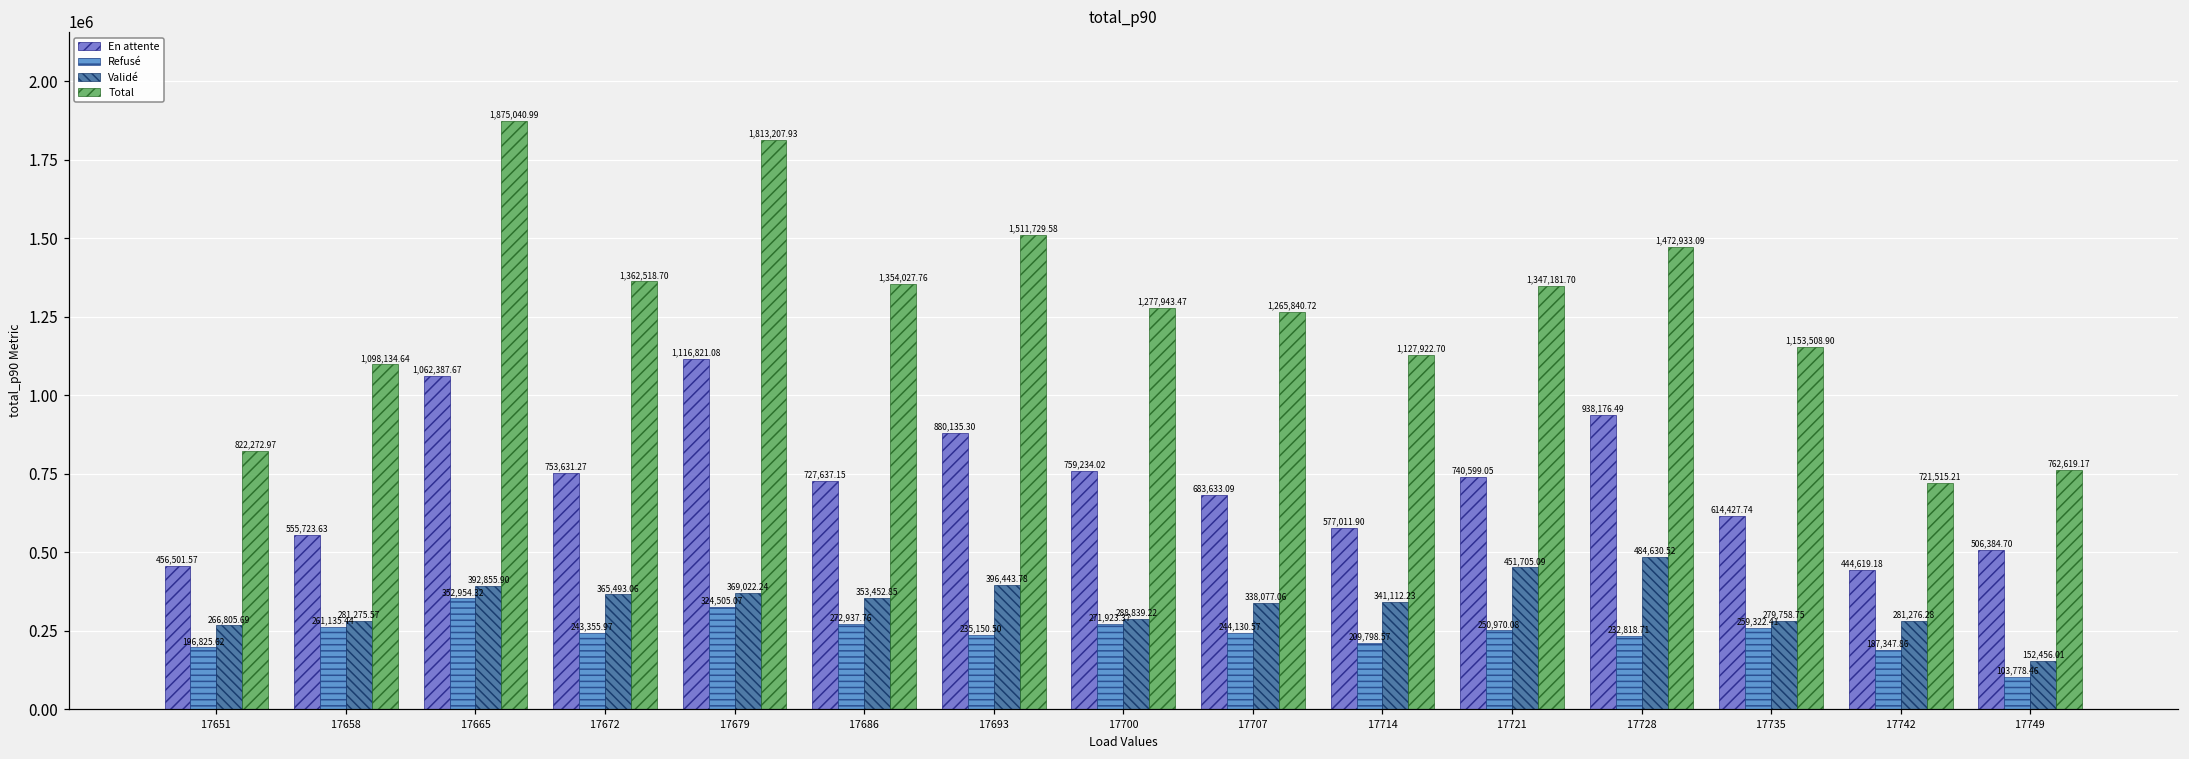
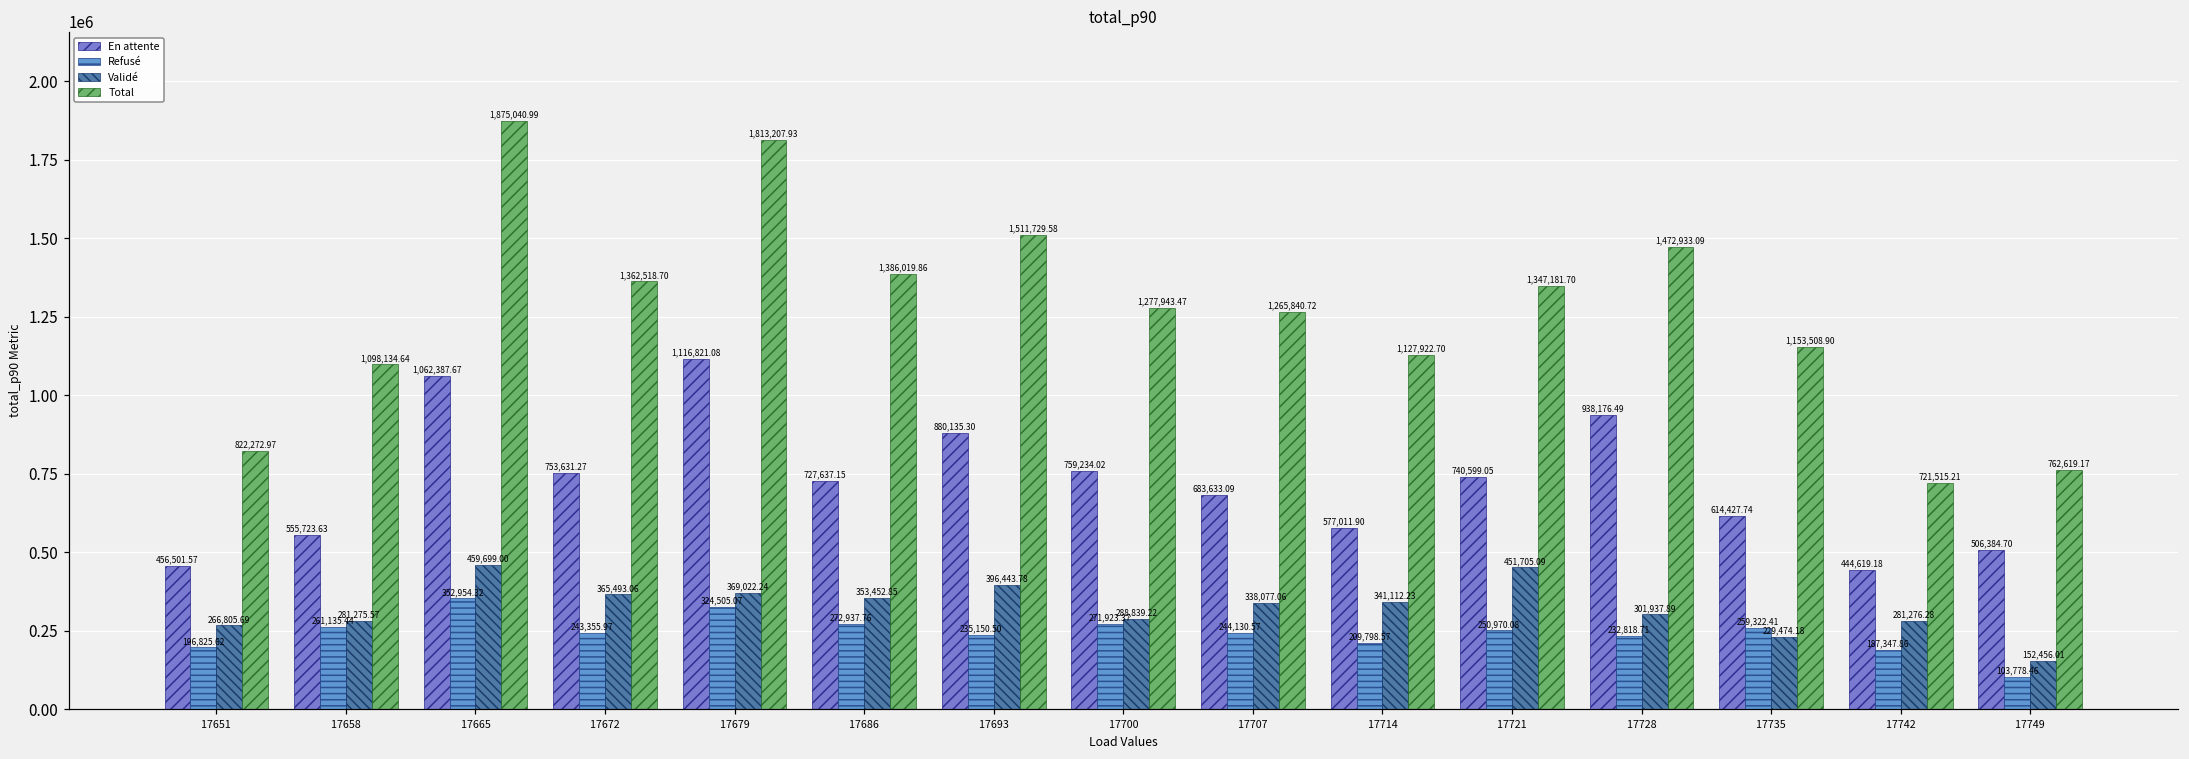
Validé, 17665: 392,855.90 -> 459,699.00
Total, 17686: 1,354,027.76 -> 1,386,019.86
Validé, 17728: 484,630.52 -> 301,937.89
Validé, 17735: 279,758.75 -> 229,474.18
